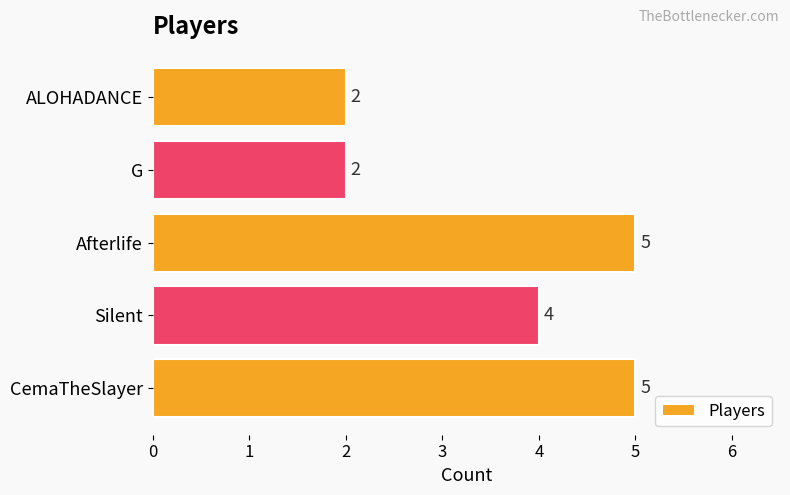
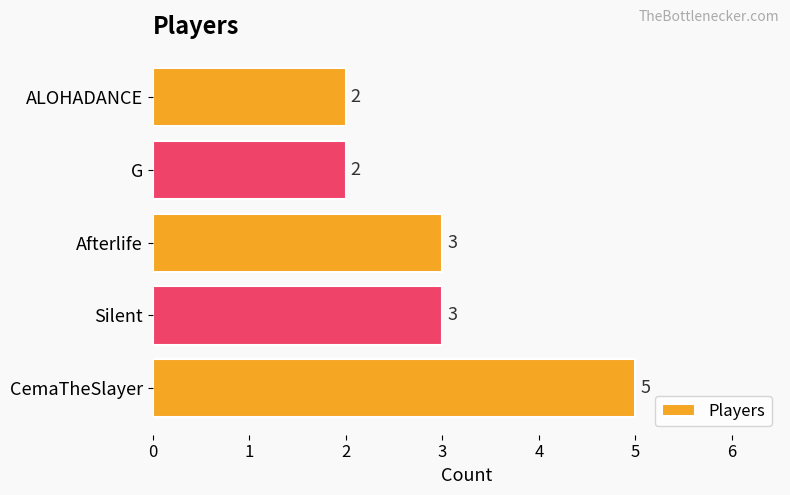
Afterlife: 5 -> 3
Silent: 4 -> 3
